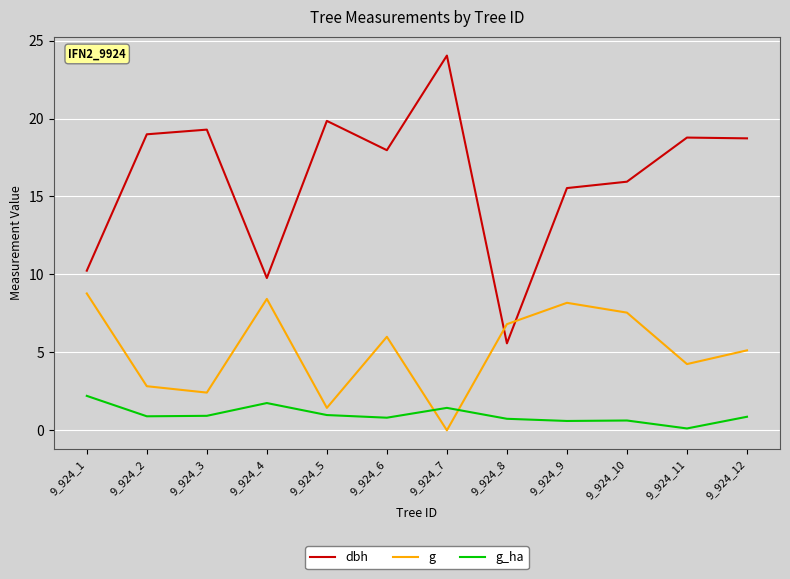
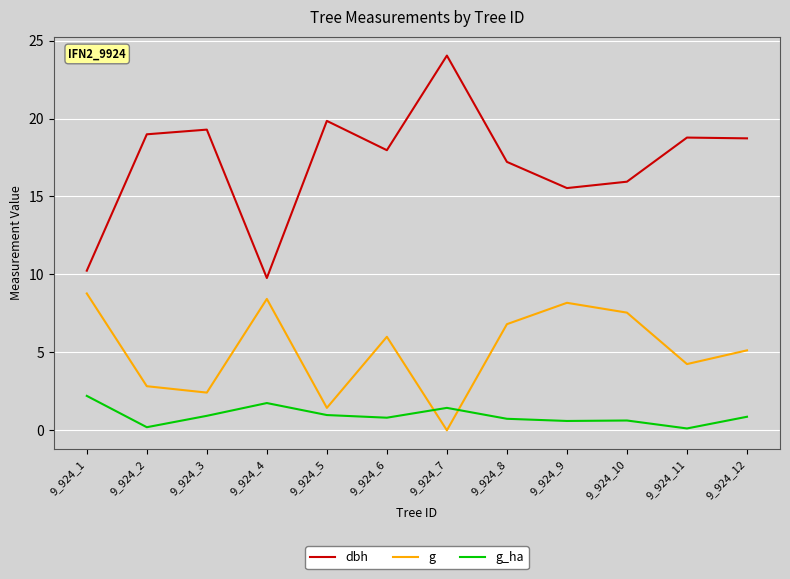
g_ha, 9_924_2: 0.9 -> 0.2
dbh, 9_924_8: 5.6 -> 17.2
